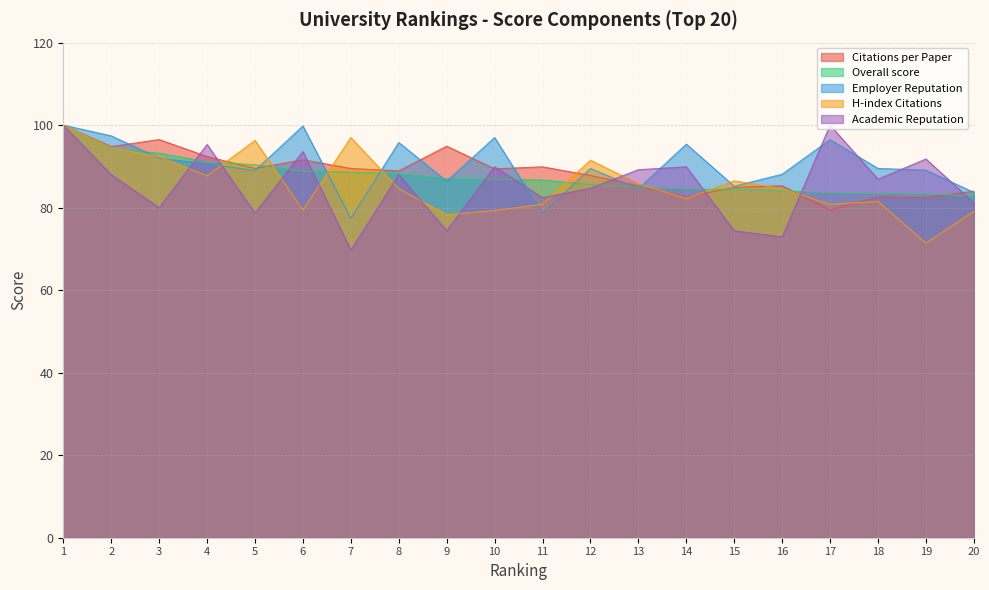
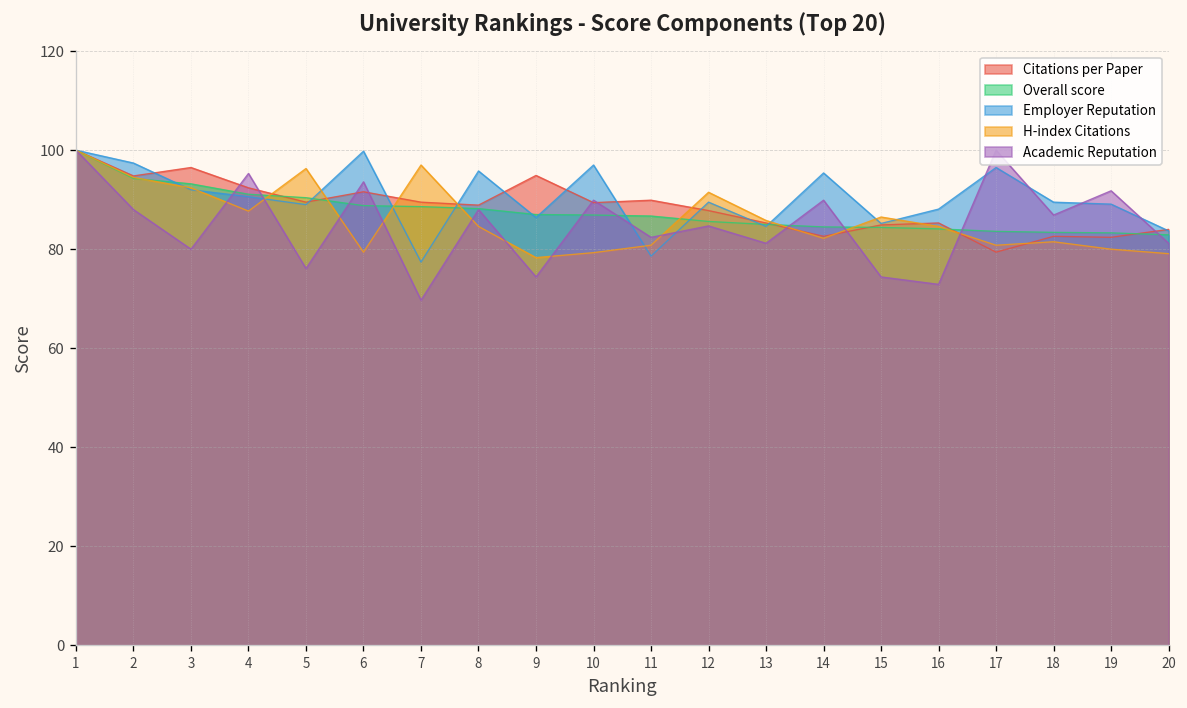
Academic Reputation, 5: 79 -> 76
Academic Reputation, 13: 89 -> 81
H-index Citations, 19: 71 -> 80
